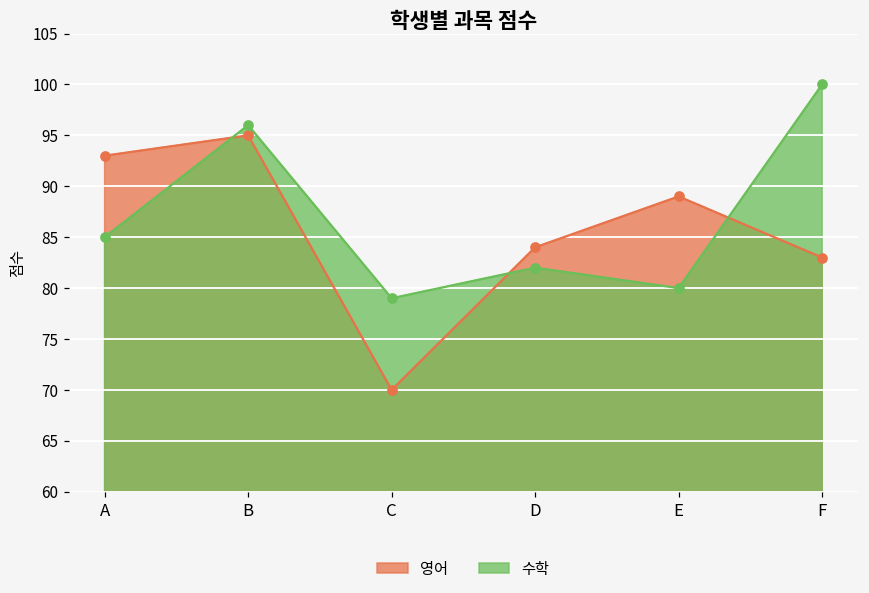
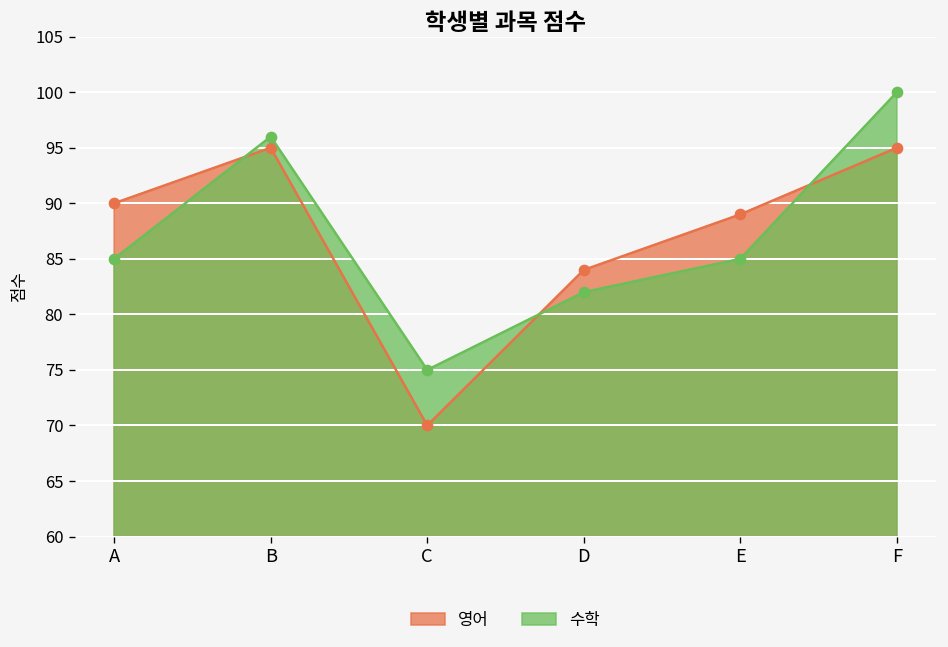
영어, A: 93 -> 90
수학, C: 79 -> 75
수학, E: 80 -> 85
영어, F: 83 -> 95
